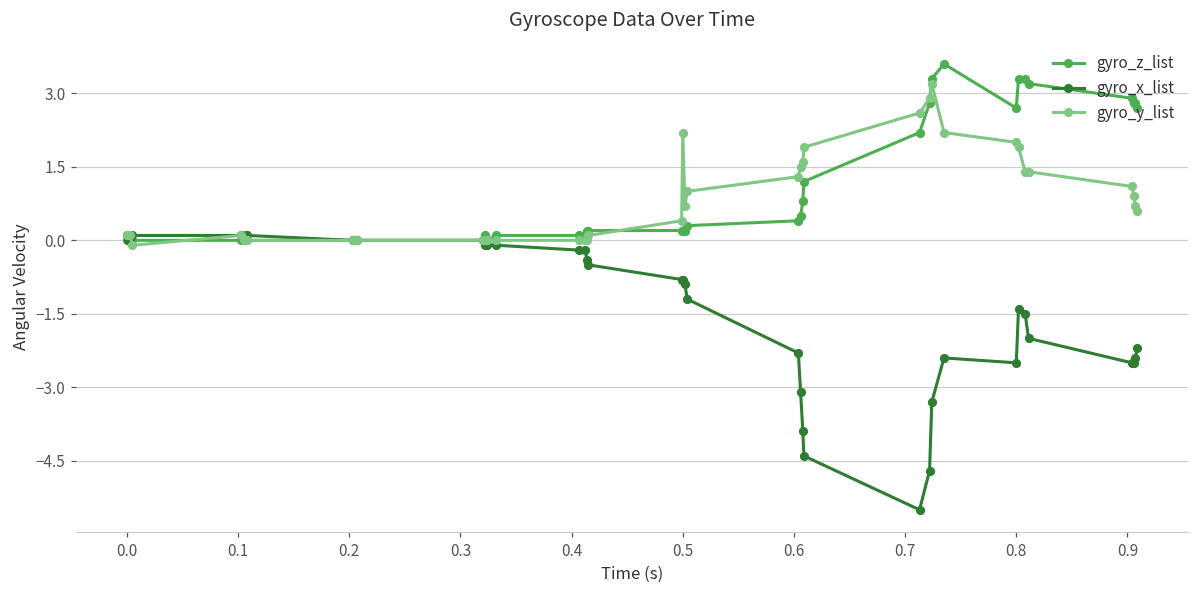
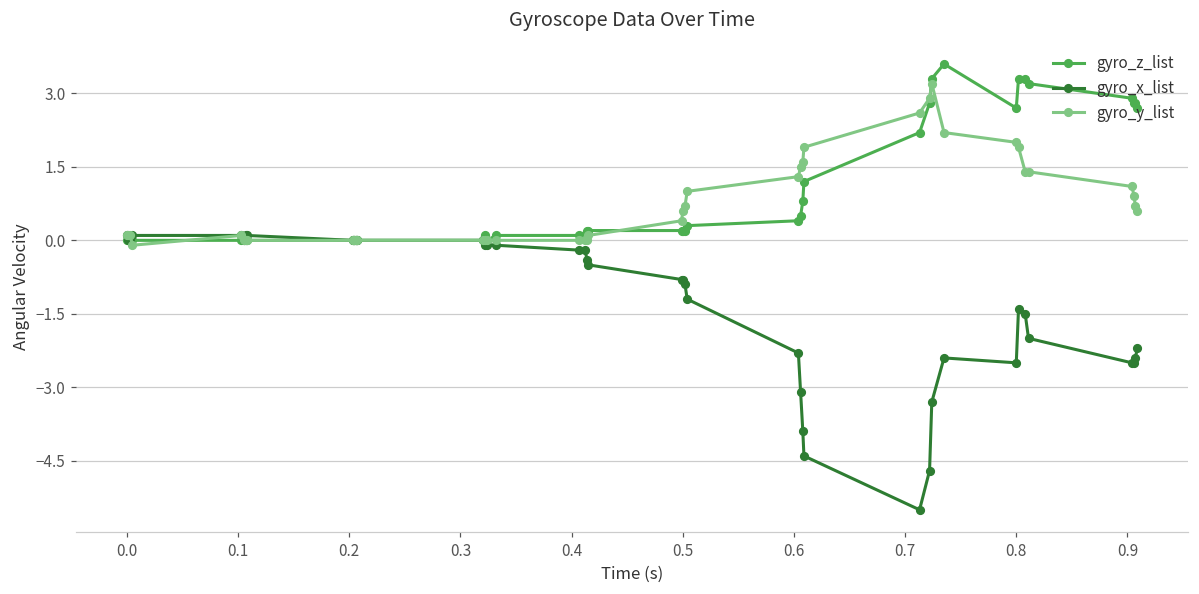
gyro_y_list, 0.5: 2.2 -> 0.6
